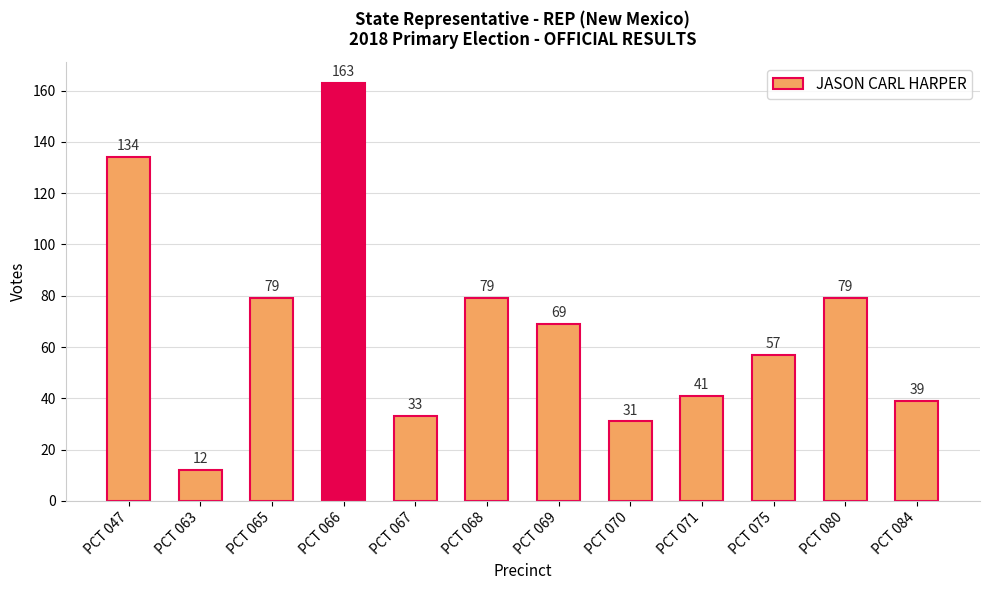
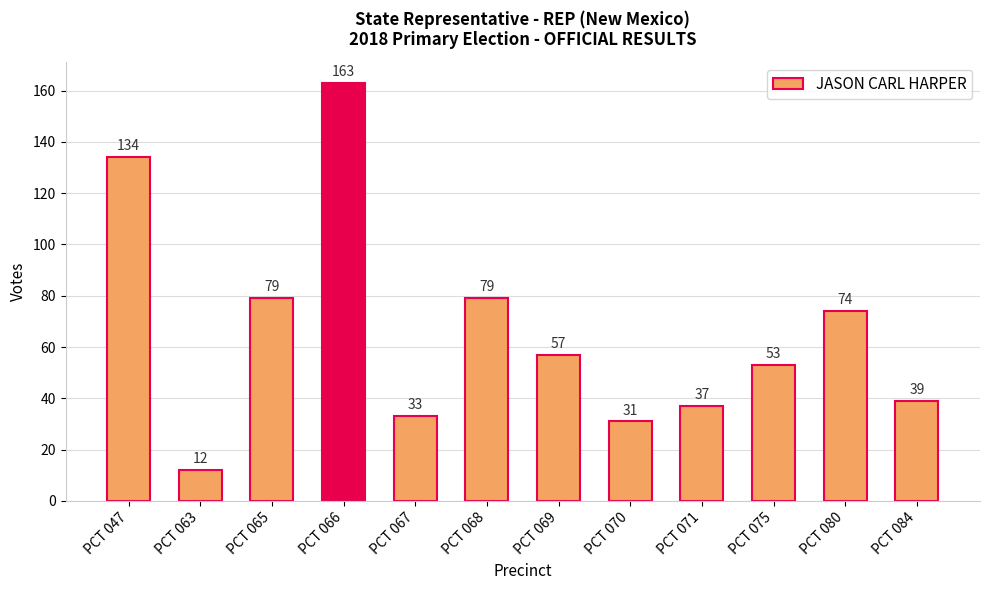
PCT 069: 69 -> 57
PCT 071: 41 -> 37
PCT 075: 57 -> 53
PCT 080: 79 -> 74
